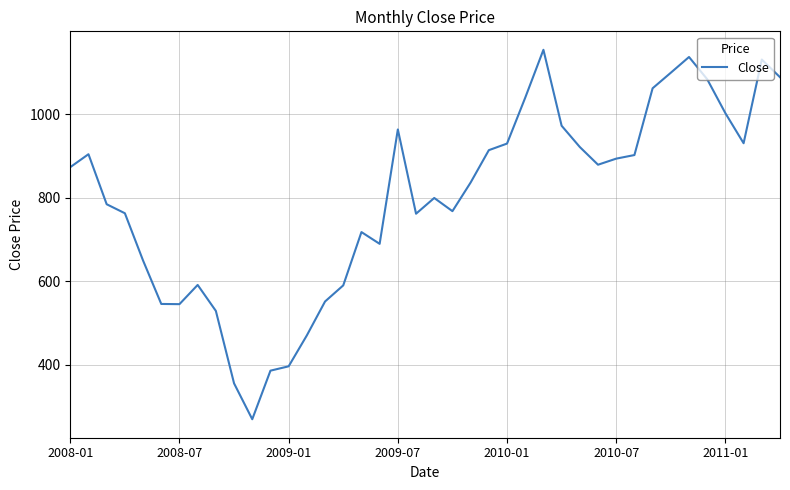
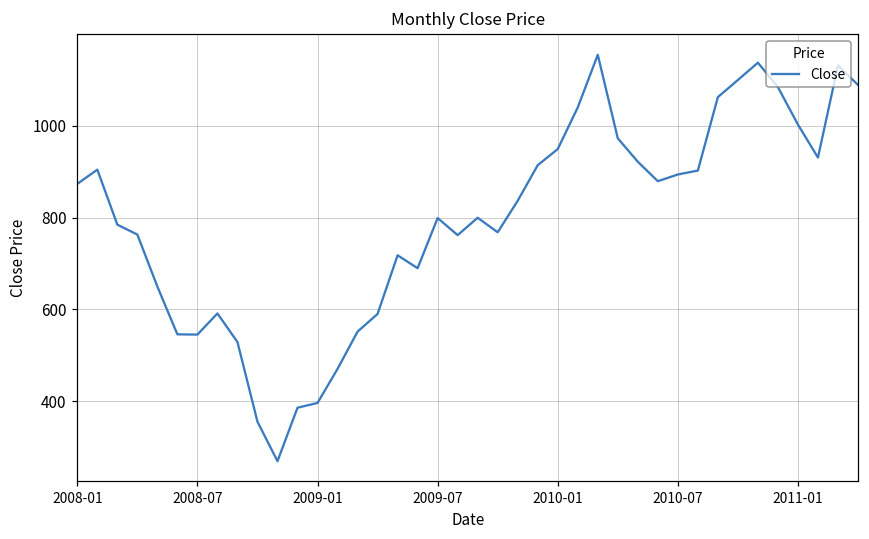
2009-07: 960 -> 800
2010-01: 930 -> 950
